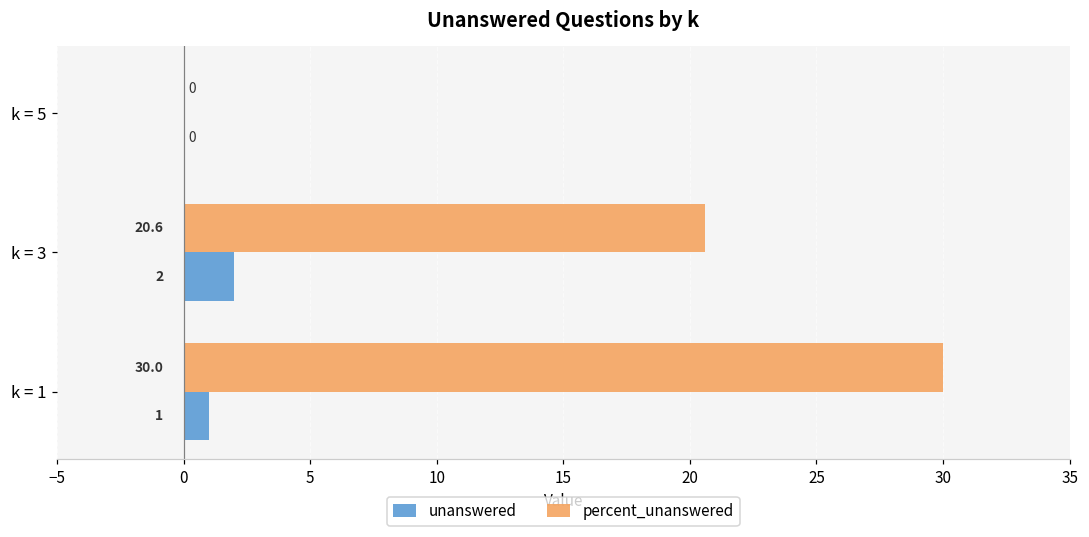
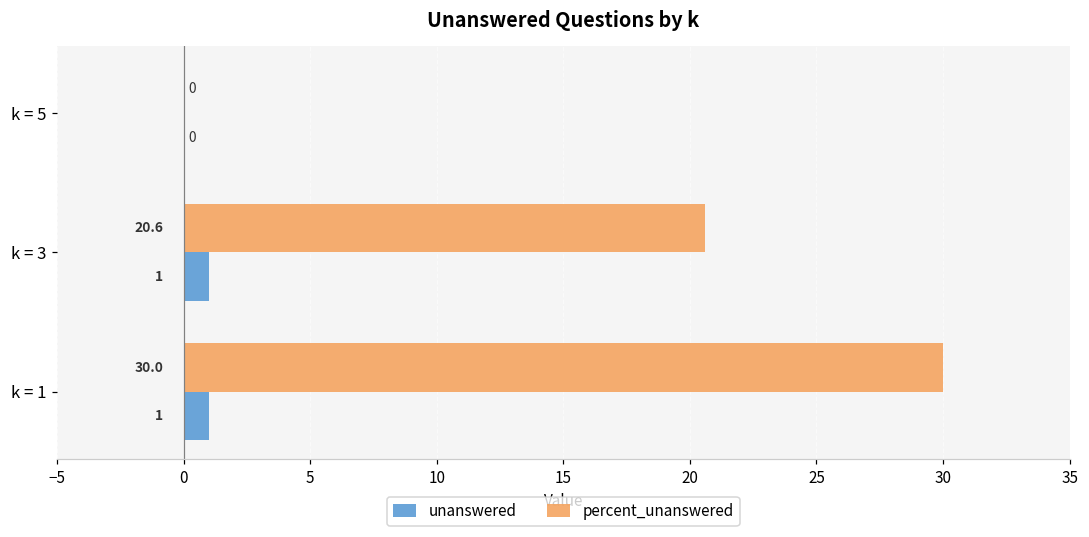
unanswered, k = 3: 2 -> 1
